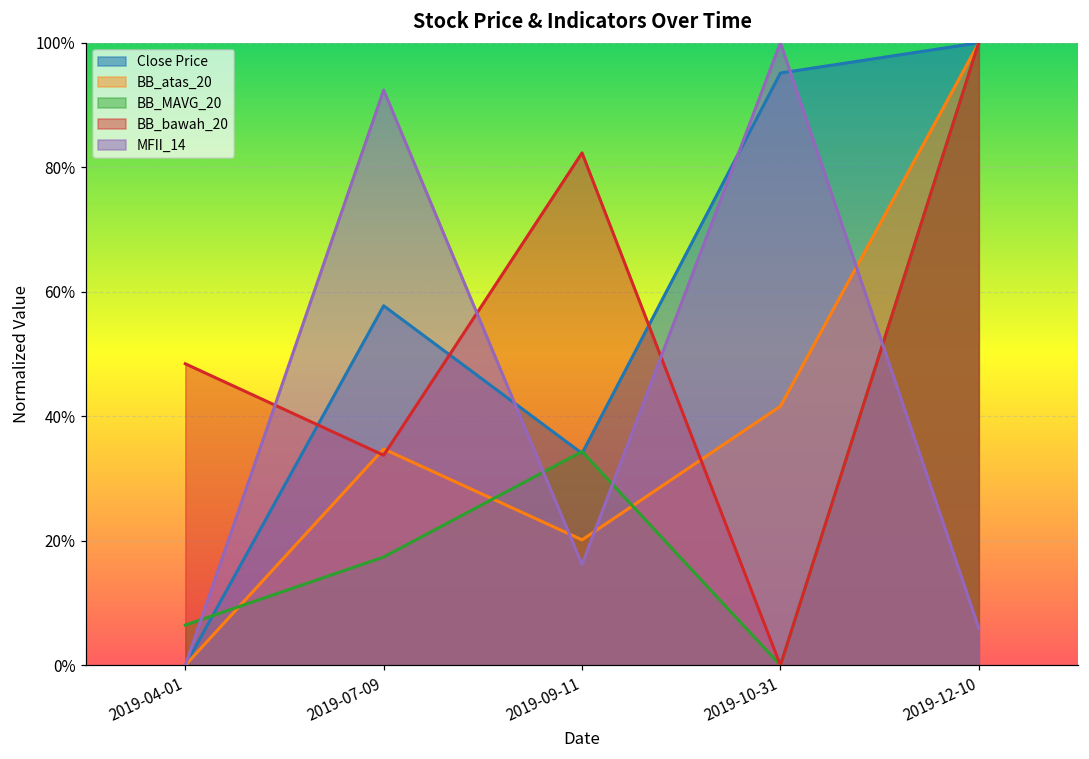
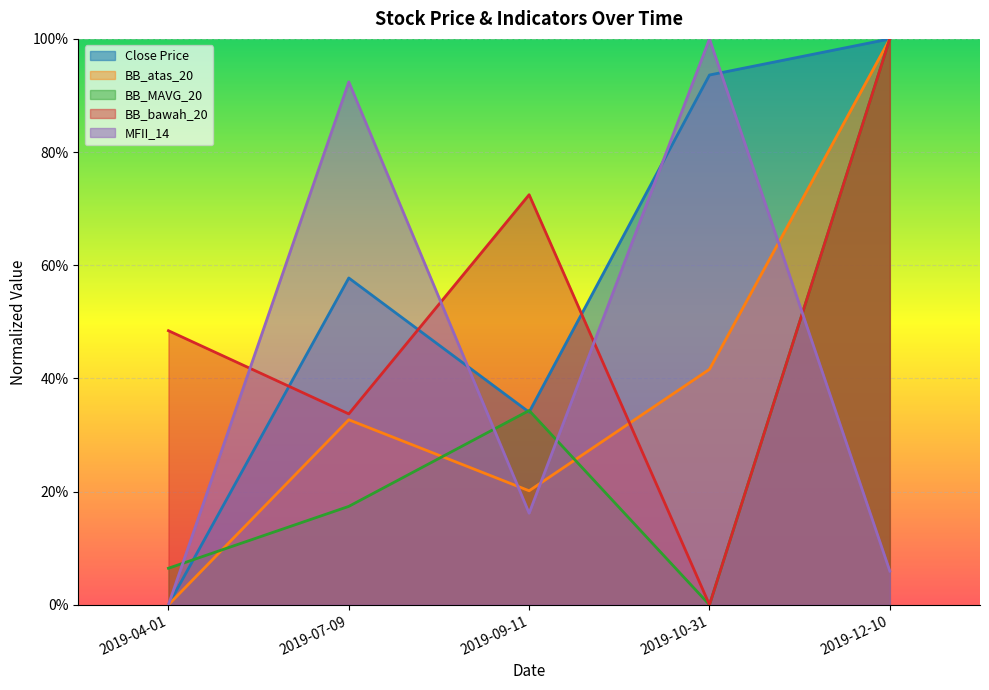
BB_atas_20, 2019-07-09: 35% -> 33%
BB_bawah_20, 2019-09-11: 82% -> 72%
Close Price, 2019-10-31: 95% -> 94%
